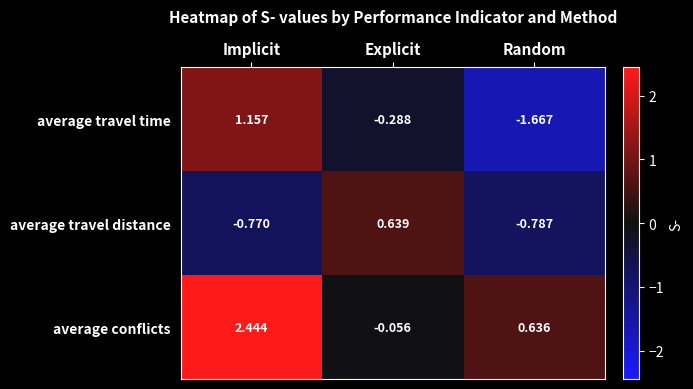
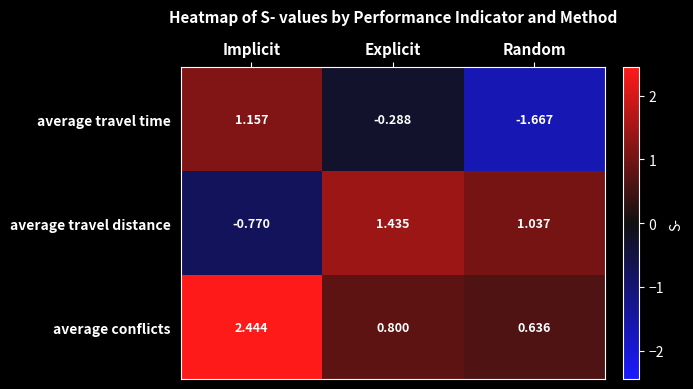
average travel distance, Explicit: 0.639 -> 1.435
average travel distance, Random: -0.787 -> 1.037
average conflicts, Explicit: -0.056 -> 0.800
